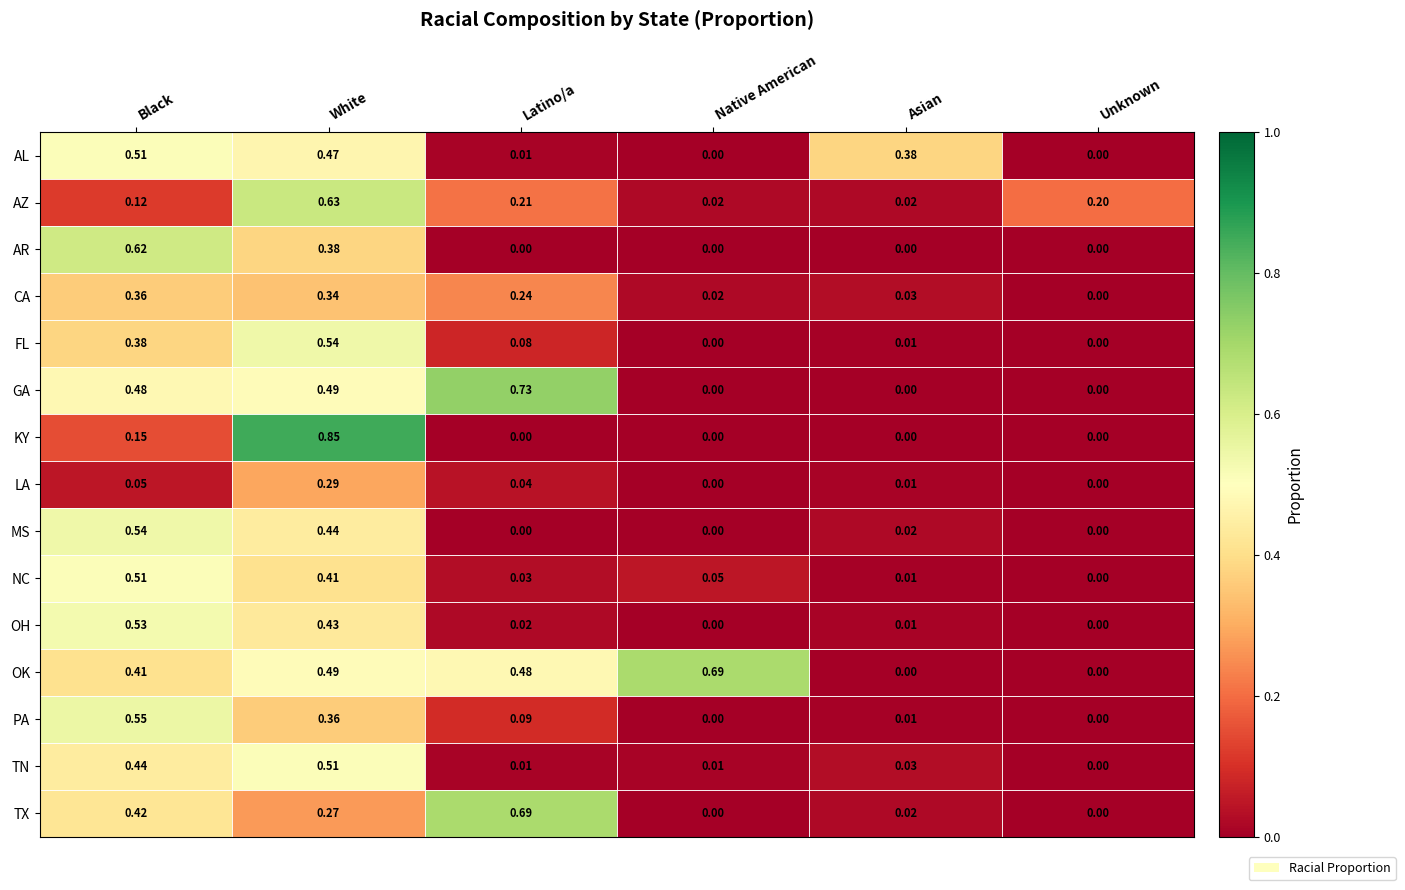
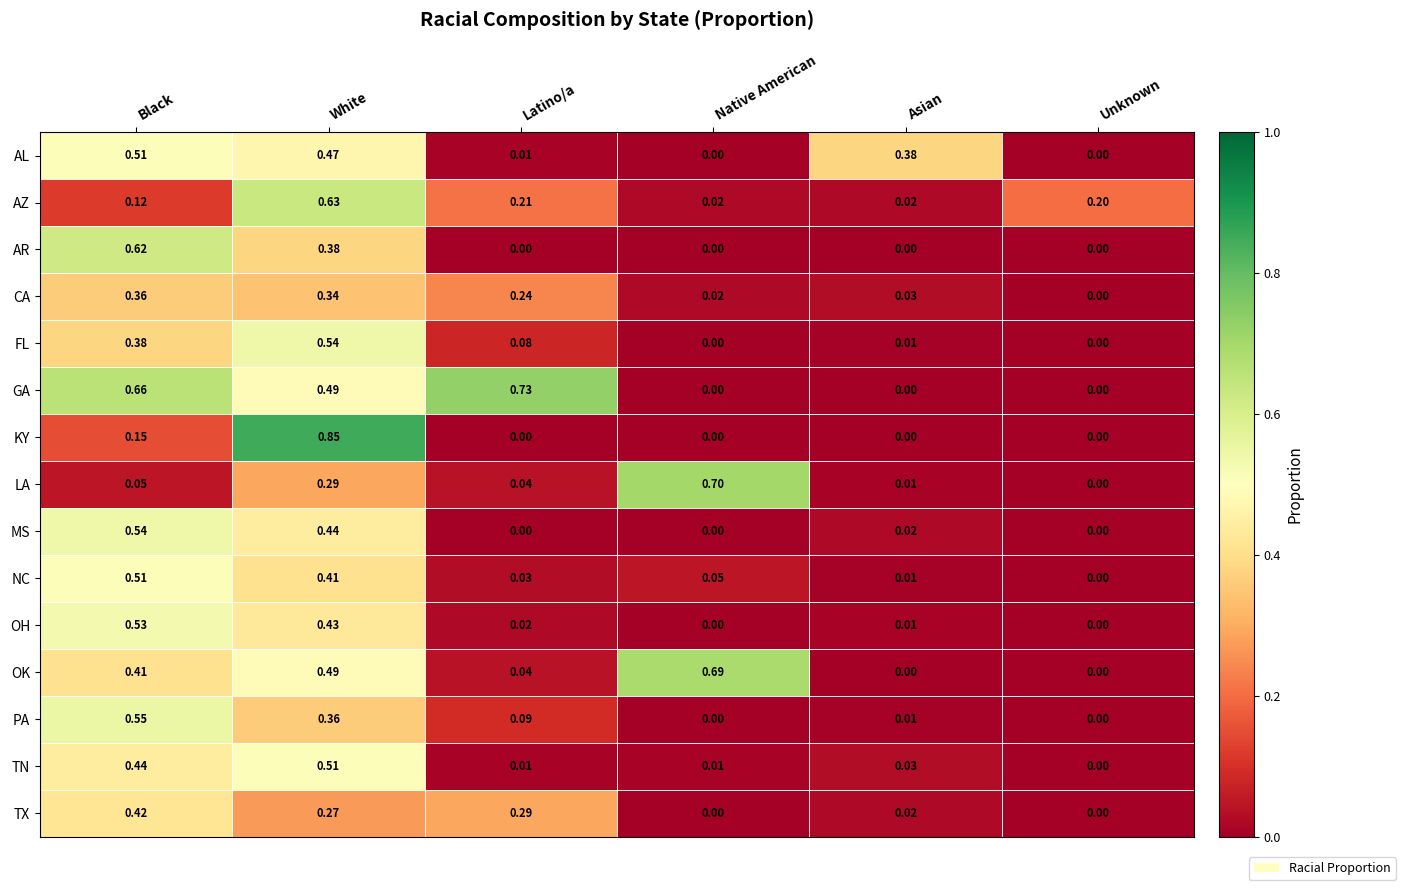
GA, Black: 0.48 -> 0.66
LA, Native American: 0.00 -> 0.70
OK, Latino/a: 0.48 -> 0.04
TX, Latino/a: 0.69 -> 0.29
